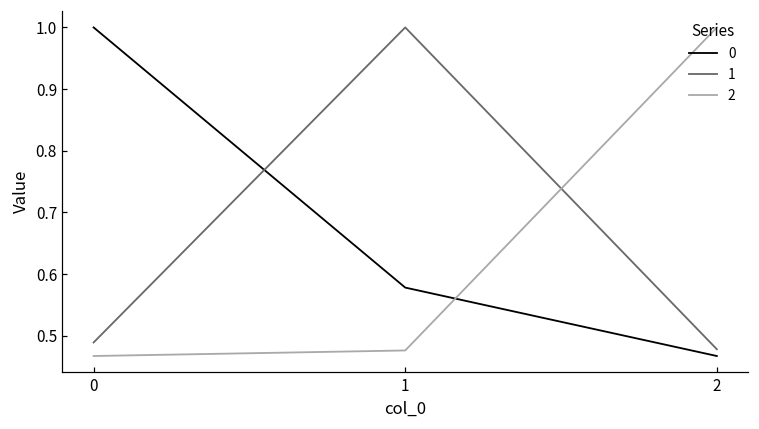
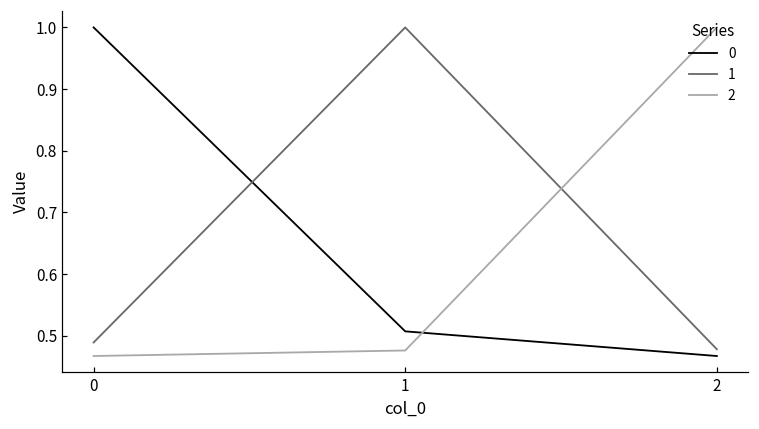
0, 1: 0.58 -> 0.51
